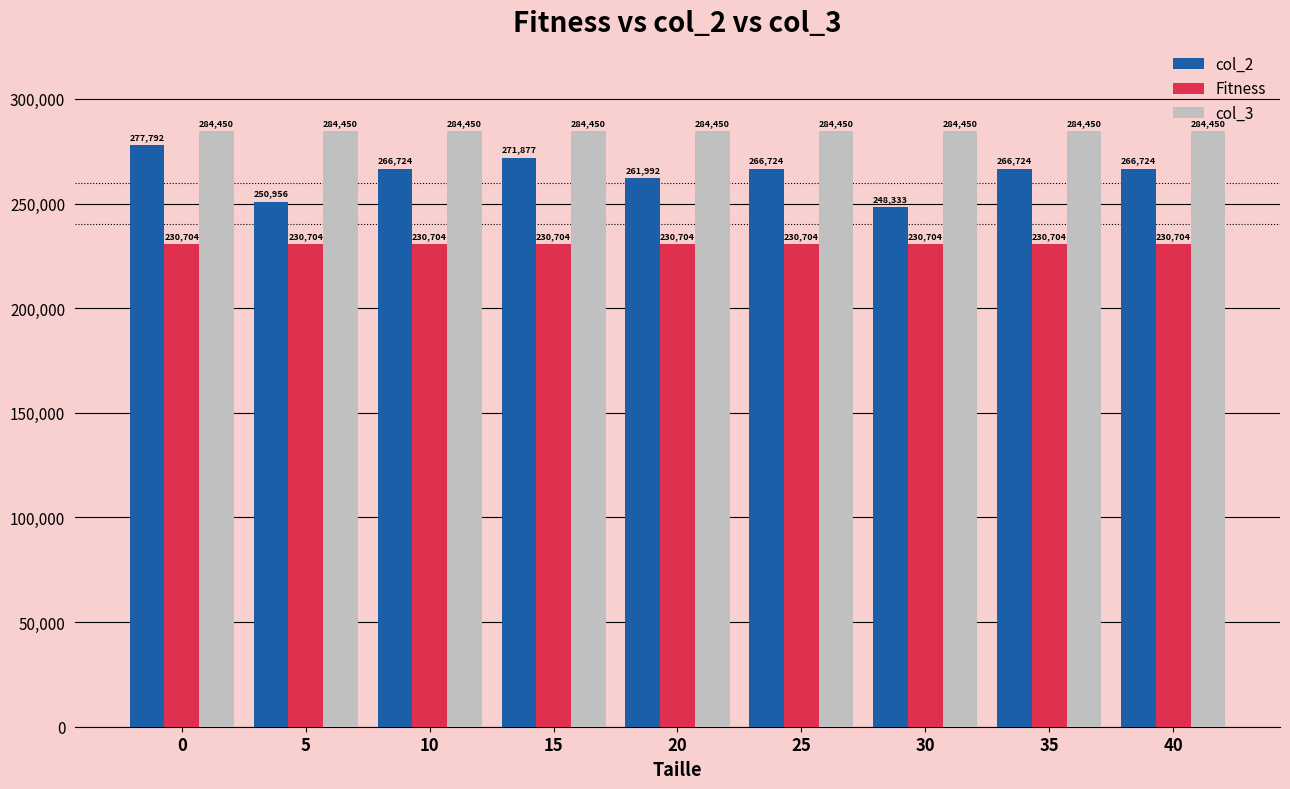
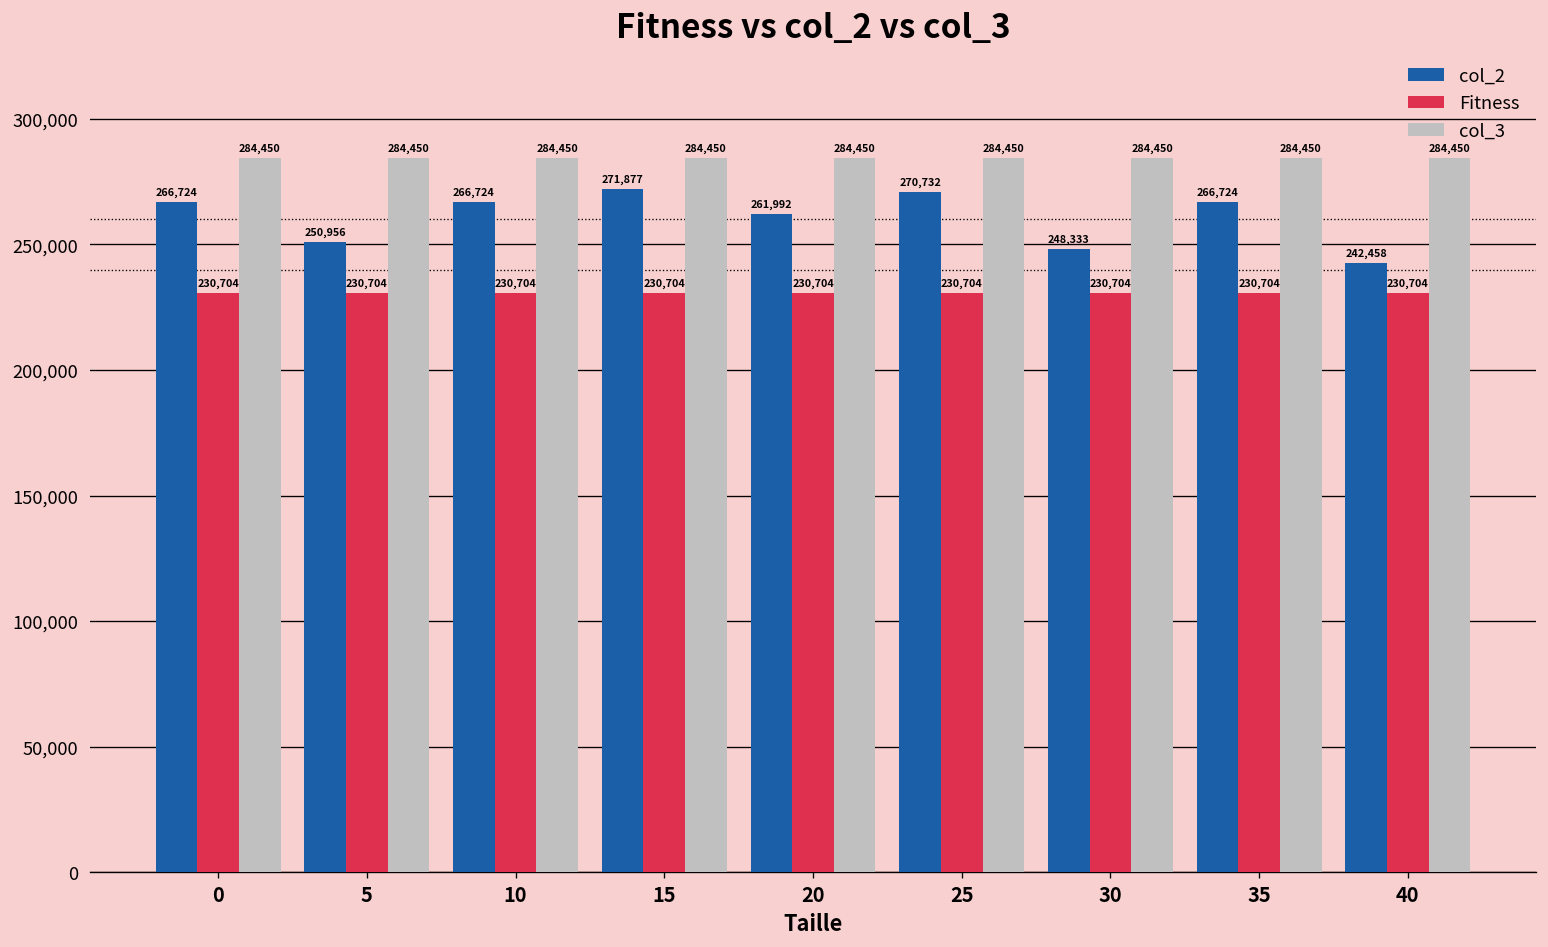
col_2, 0: 277,792 -> 266,724
col_2, 25: 266,724 -> 270,732
col_2, 40: 266,724 -> 242,458
